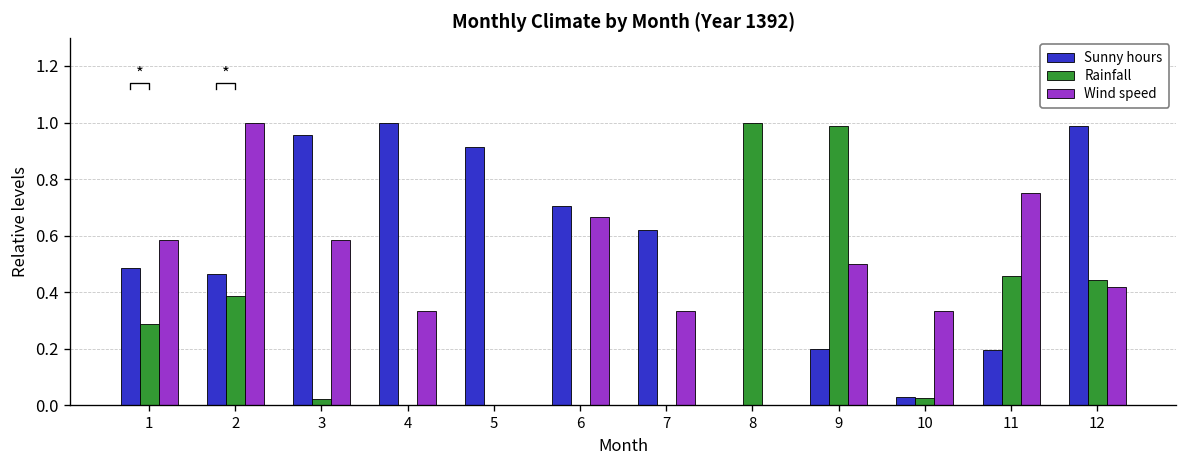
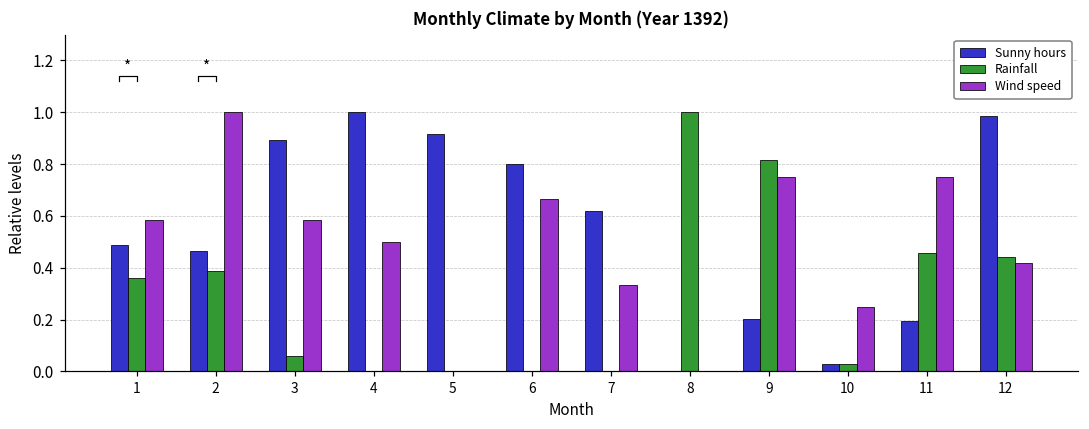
Rainfall, 1: 0.29 -> 0.36
Sunny hours, 3: 0.96 -> 0.89
Rainfall, 3: 0.02 -> 0.06
Wind speed, 4: 0.33 -> 0.50
Sunny hours, 6: 0.71 -> 0.80
Rainfall, 9: 0.99 -> 0.82
Wind speed, 9: 0.50 -> 0.75
Wind speed, 10: 0.33 -> 0.25
